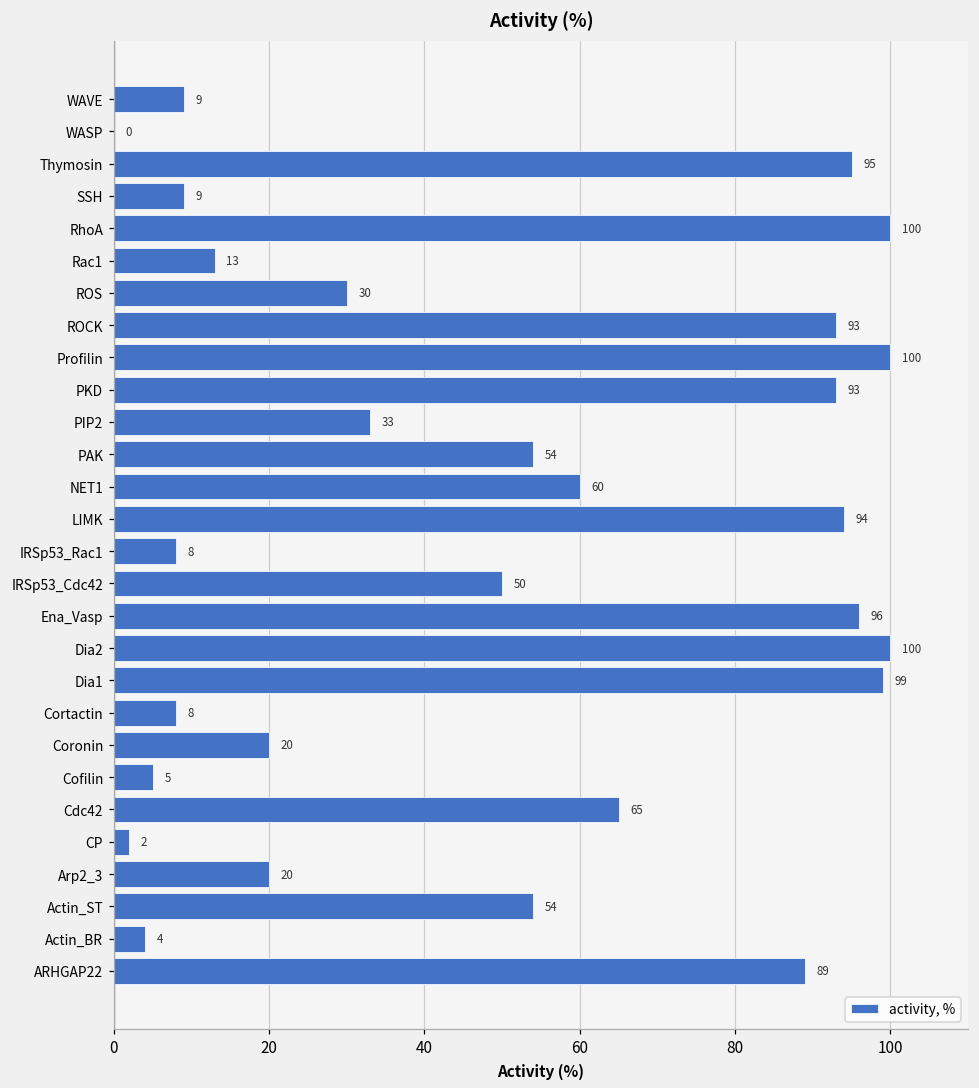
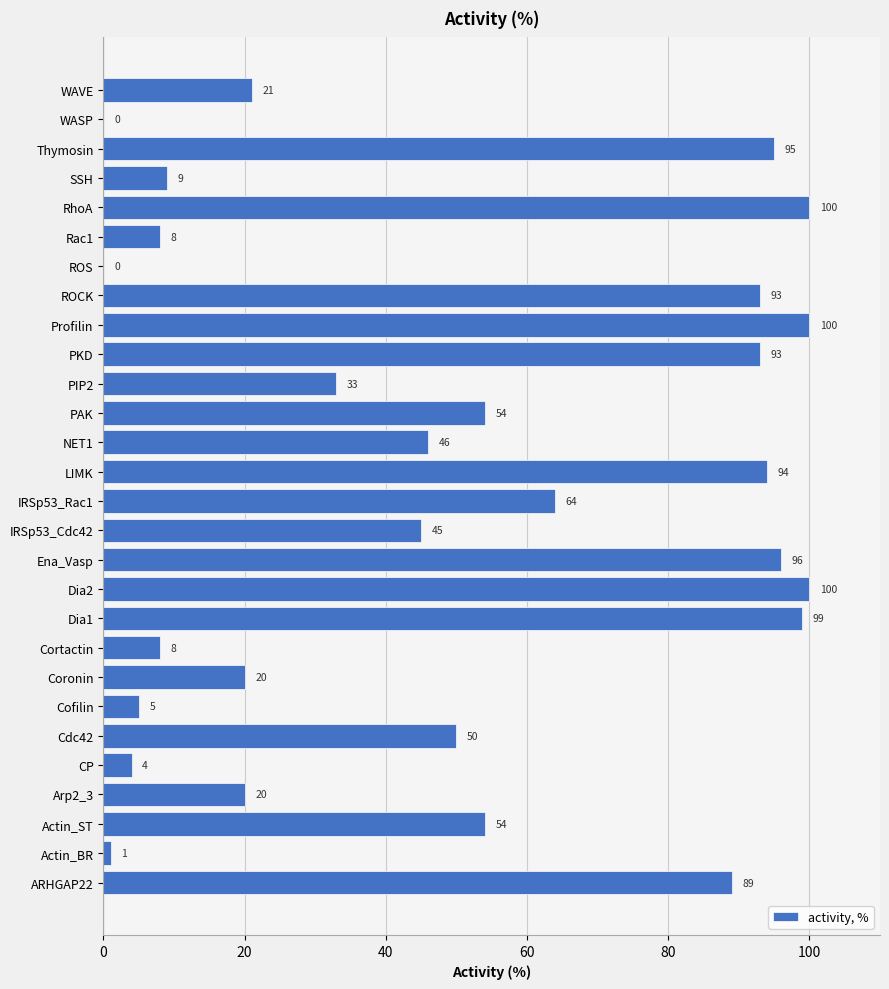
WAVE: 9 -> 21
Rac1: 13 -> 8
ROS: 30 -> 0
NET1: 60 -> 46
IRSp53_Rac1: 8 -> 64
IRSp53_Cdc42: 50 -> 45
Cdc42: 65 -> 50
CP: 2 -> 4
Actin_BR: 4 -> 1
